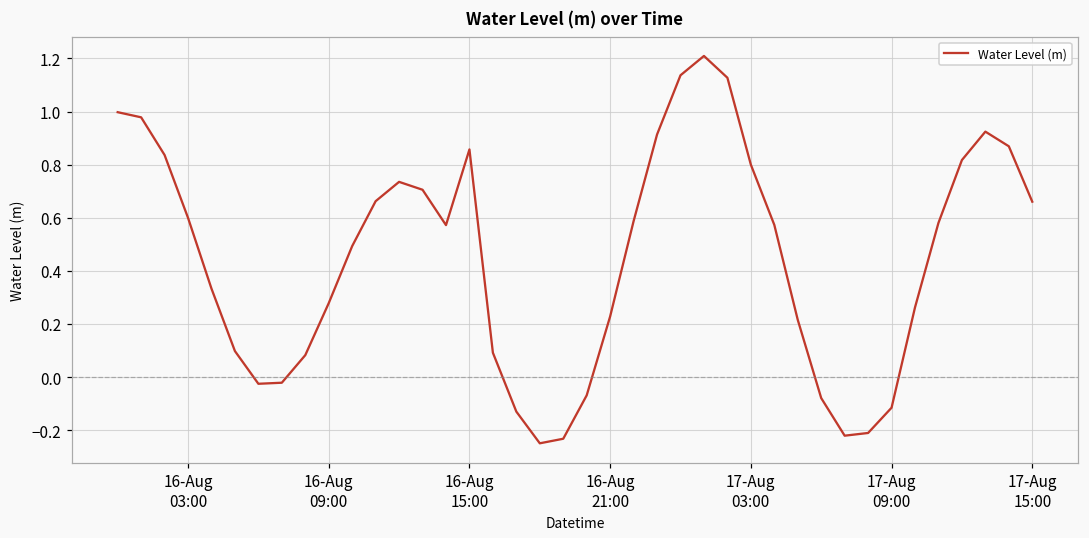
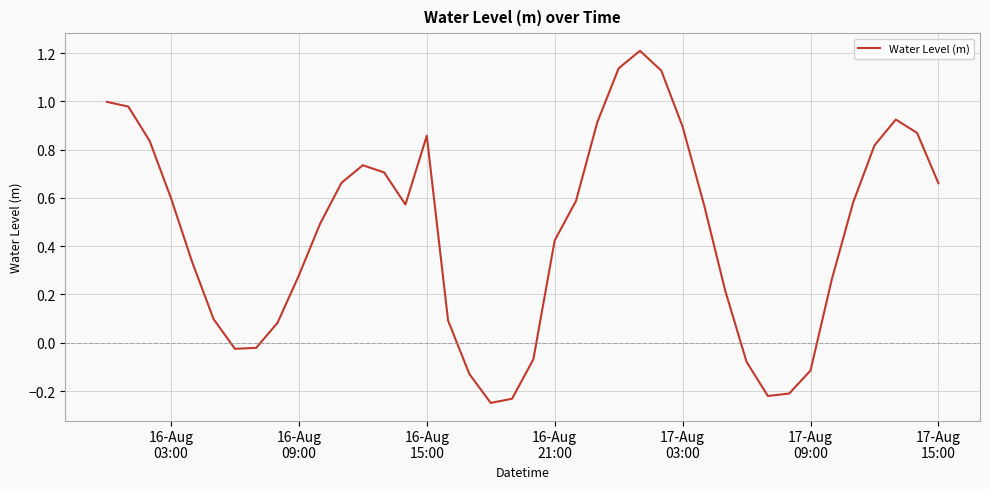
16-Aug 21:00: 0.23 -> 0.42
17-Aug 03:00: 0.80 -> 0.90
